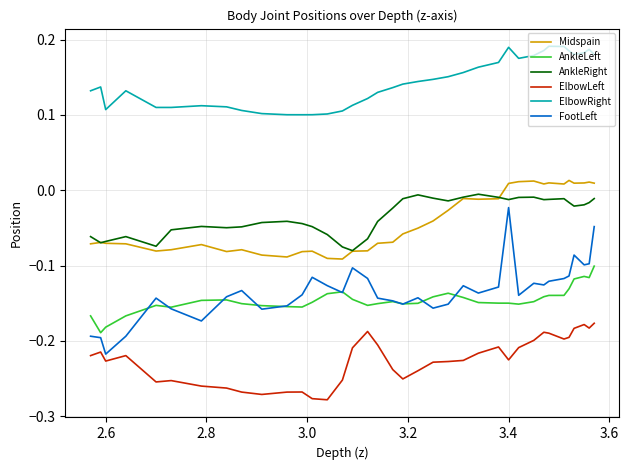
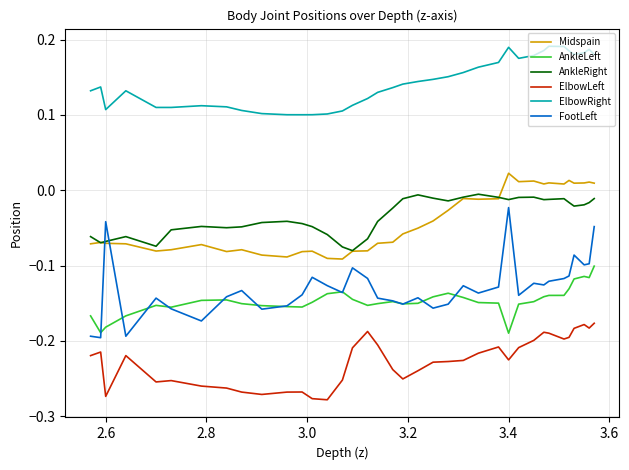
ElbowLeft, 2.6: -0.23 -> -0.27
FootLeft, 2.6: -0.22 -> -0.04
Midspain, 3.4: 0.01 -> 0.02
AnkleLeft, 3.4: -0.15 -> -0.19
